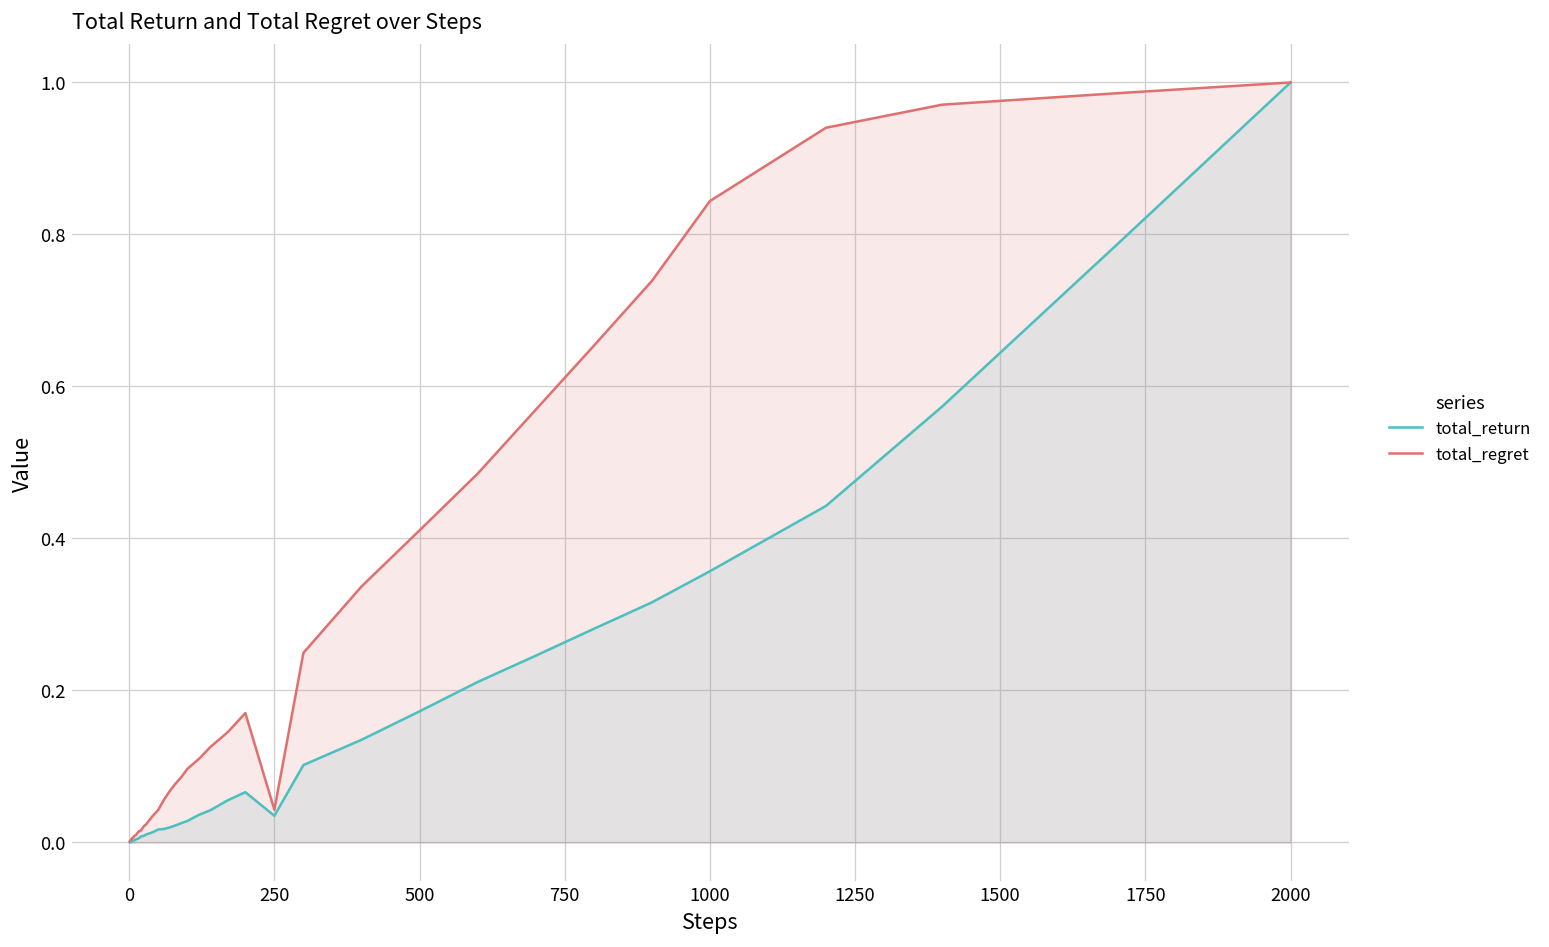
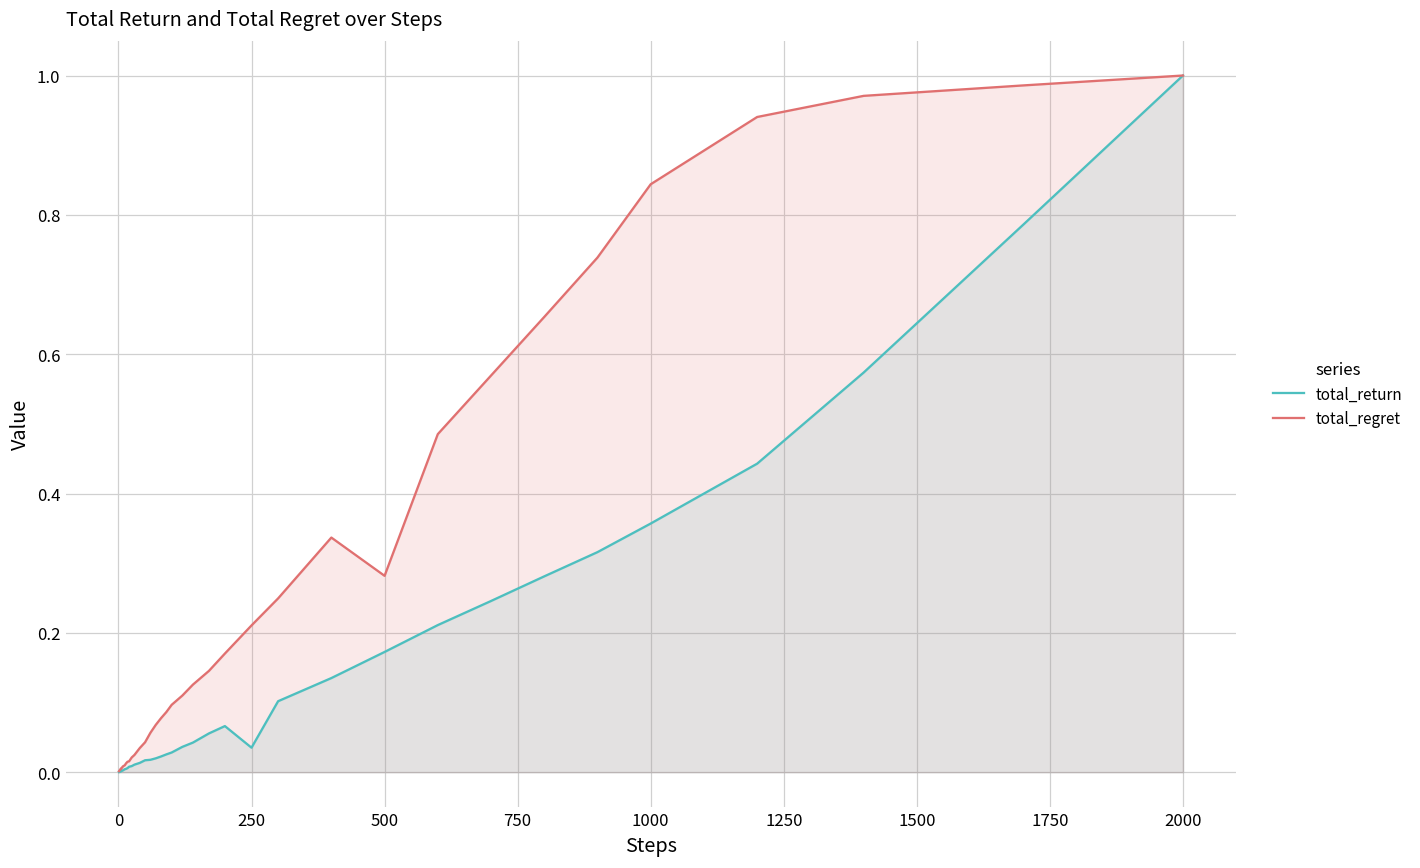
total_regret, 250: 0.04 -> 0.21
total_regret, 500: 0.41 -> 0.28
